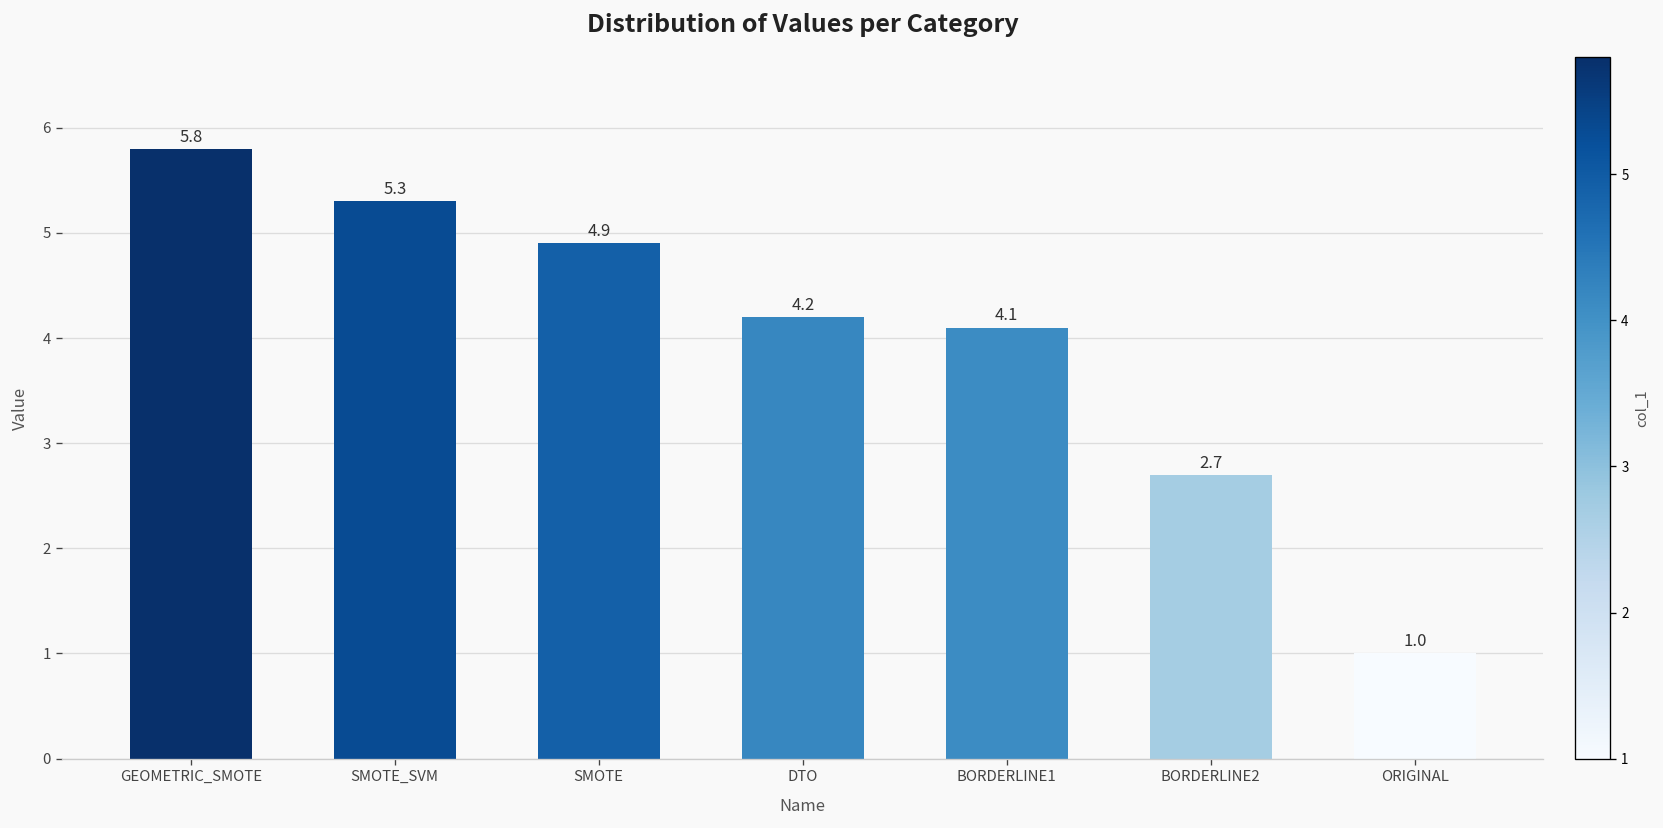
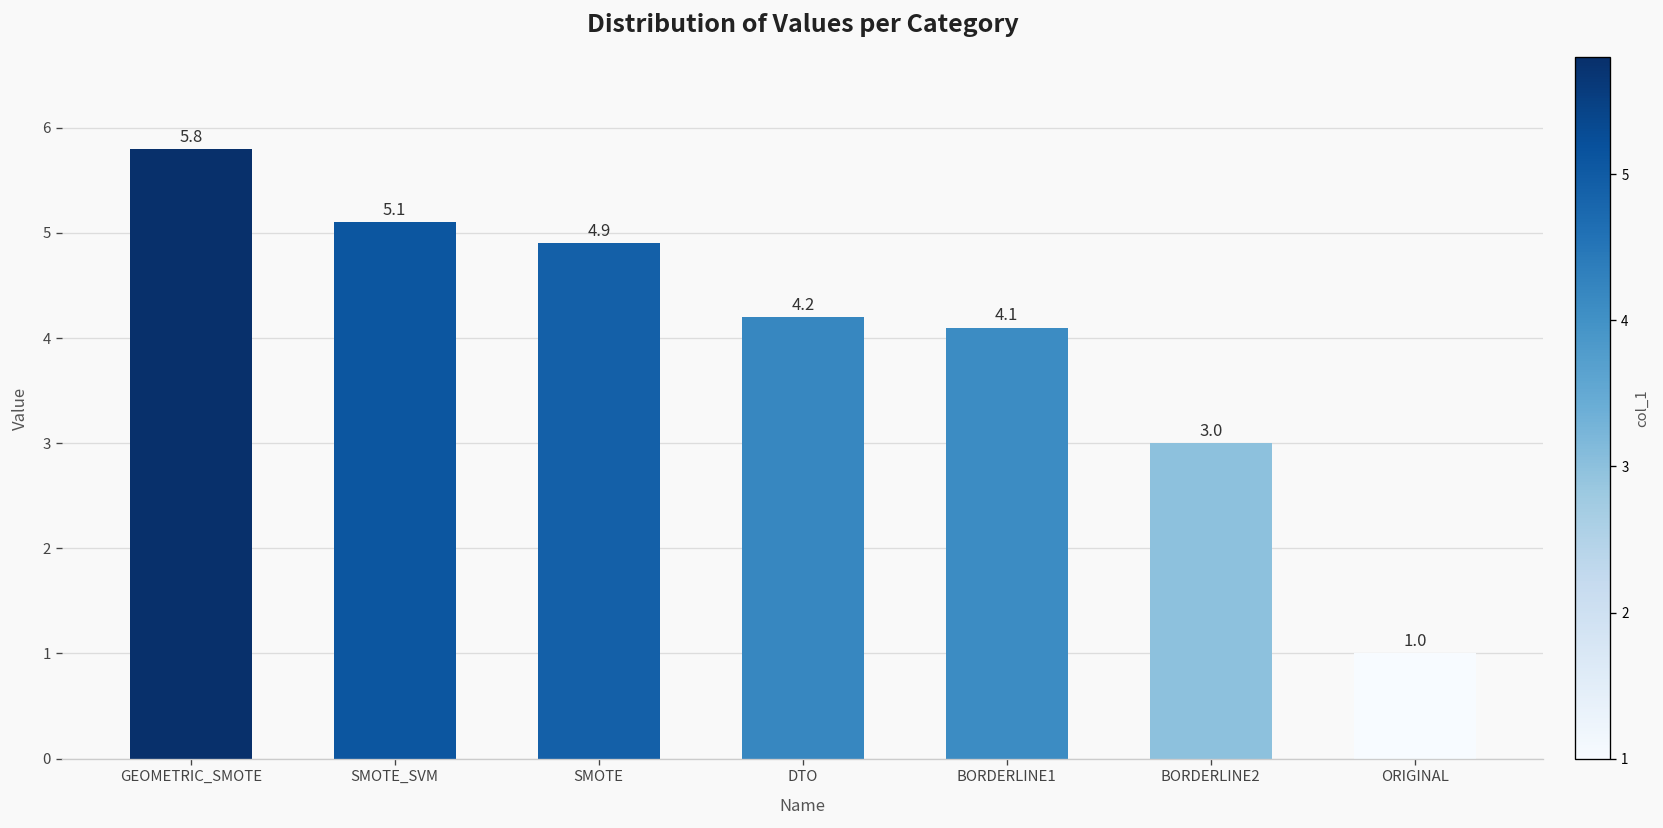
SMOTE_SVM: 5.3 -> 5.1
BORDERLINE2: 2.7 -> 3.0
